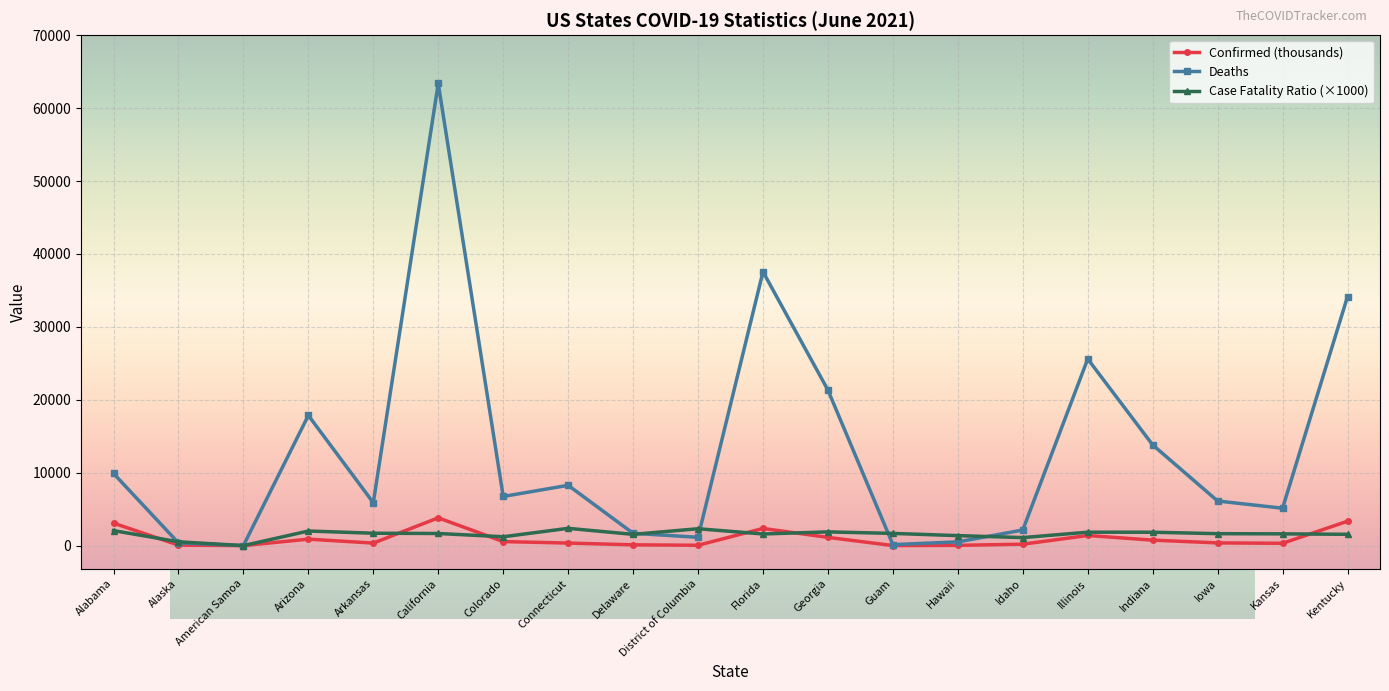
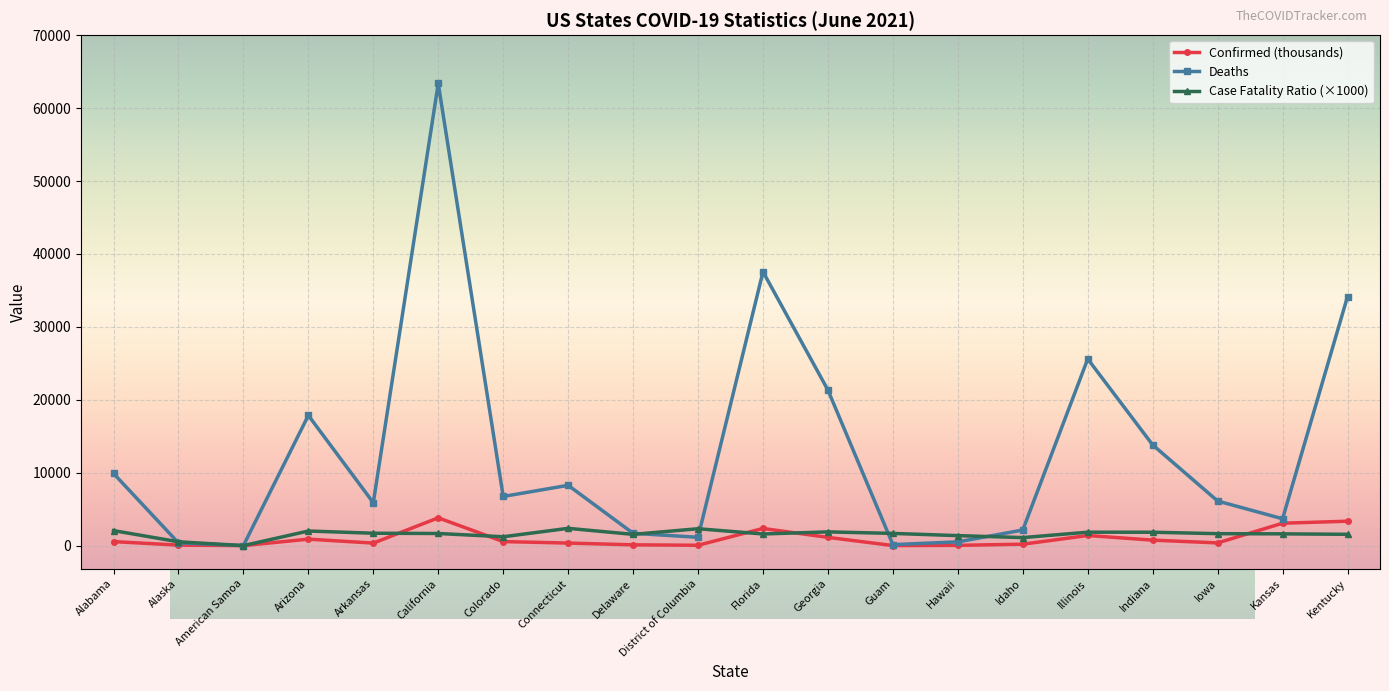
Confirmed (thousands), Alabama: 3000 -> 1000
Confirmed (thousands), Kansas: 0 -> 3000
Deaths, Kansas: 5000 -> 4000
